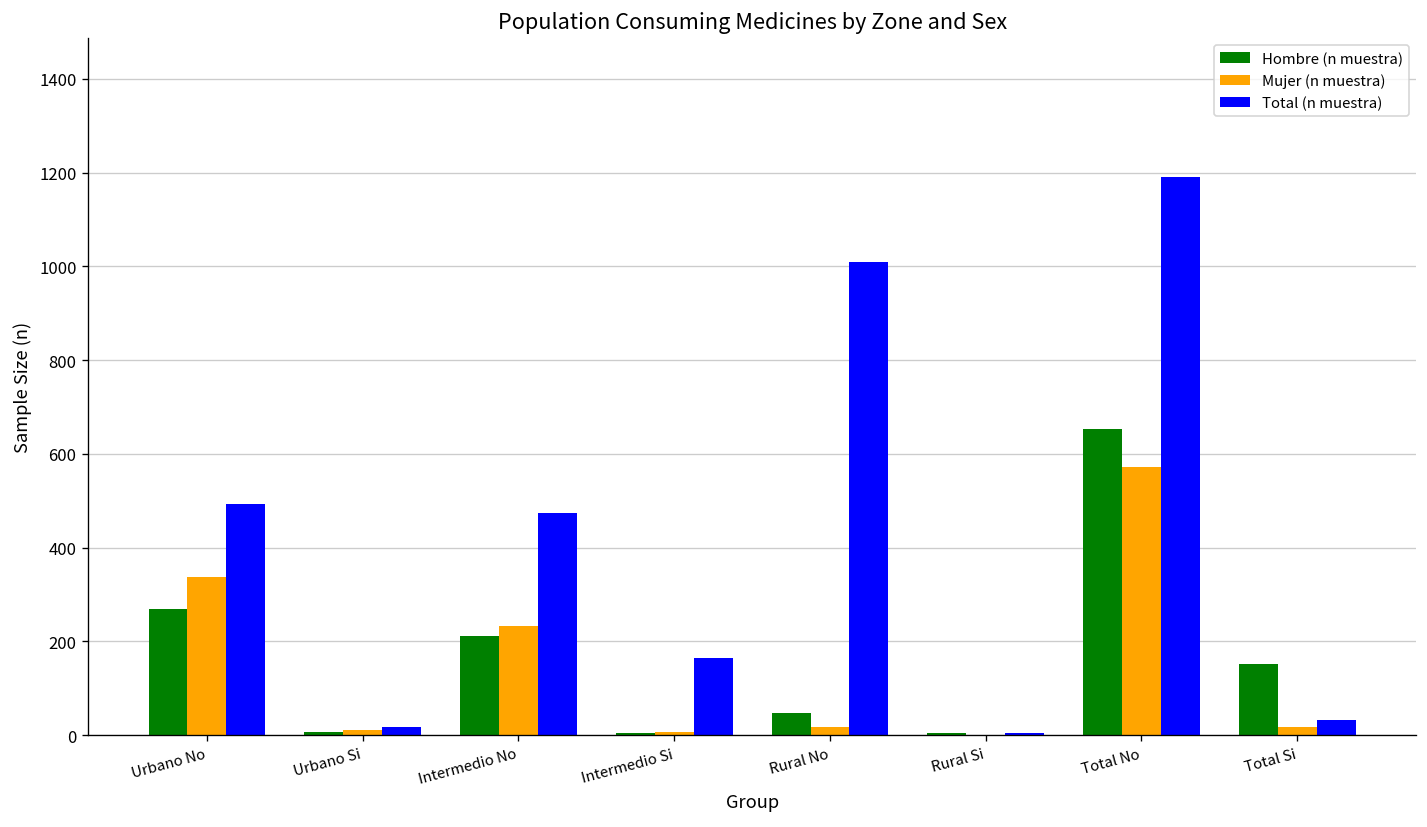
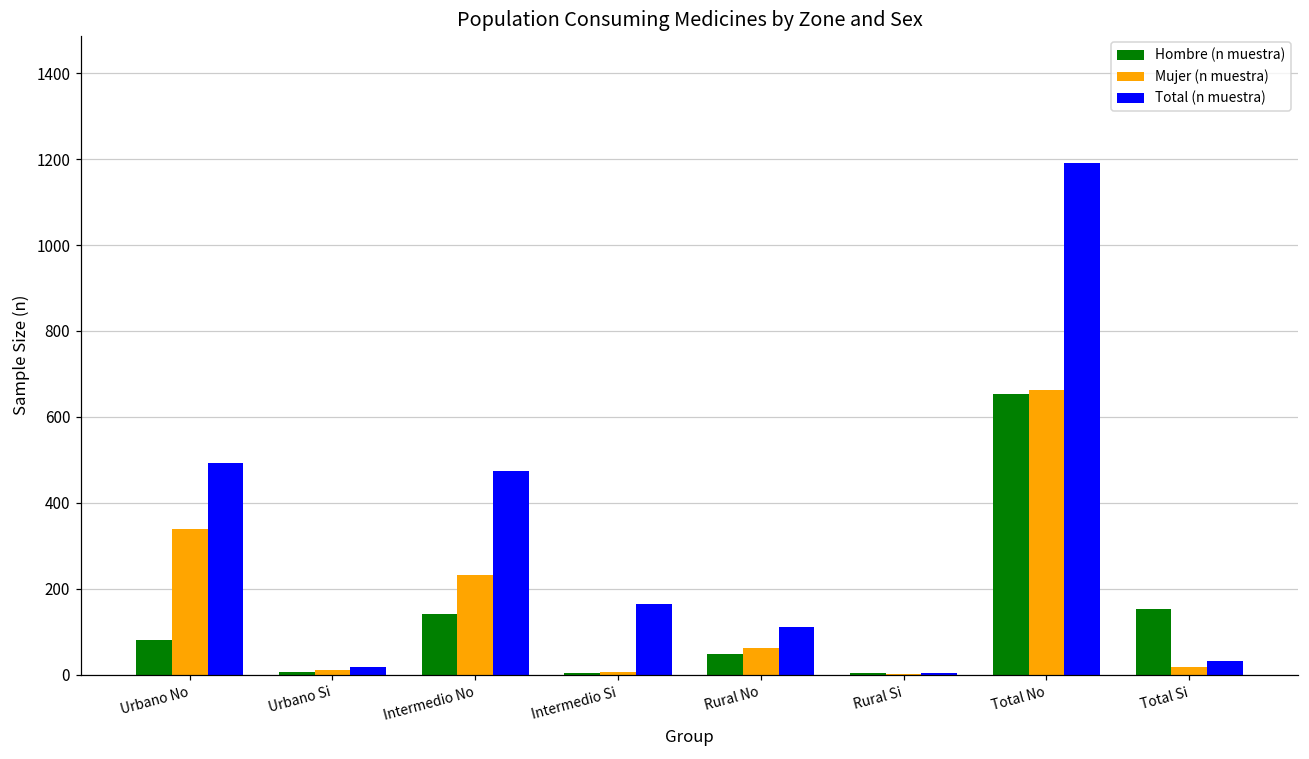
Hombre (n muestra), Urbano No: 270 -> 80
Hombre (n muestra), Intermedio No: 210 -> 140
Mujer (n muestra), Rural No: 20 -> 60
Total (n muestra), Rural No: 1010 -> 110
Mujer (n muestra), Total No: 570 -> 660
